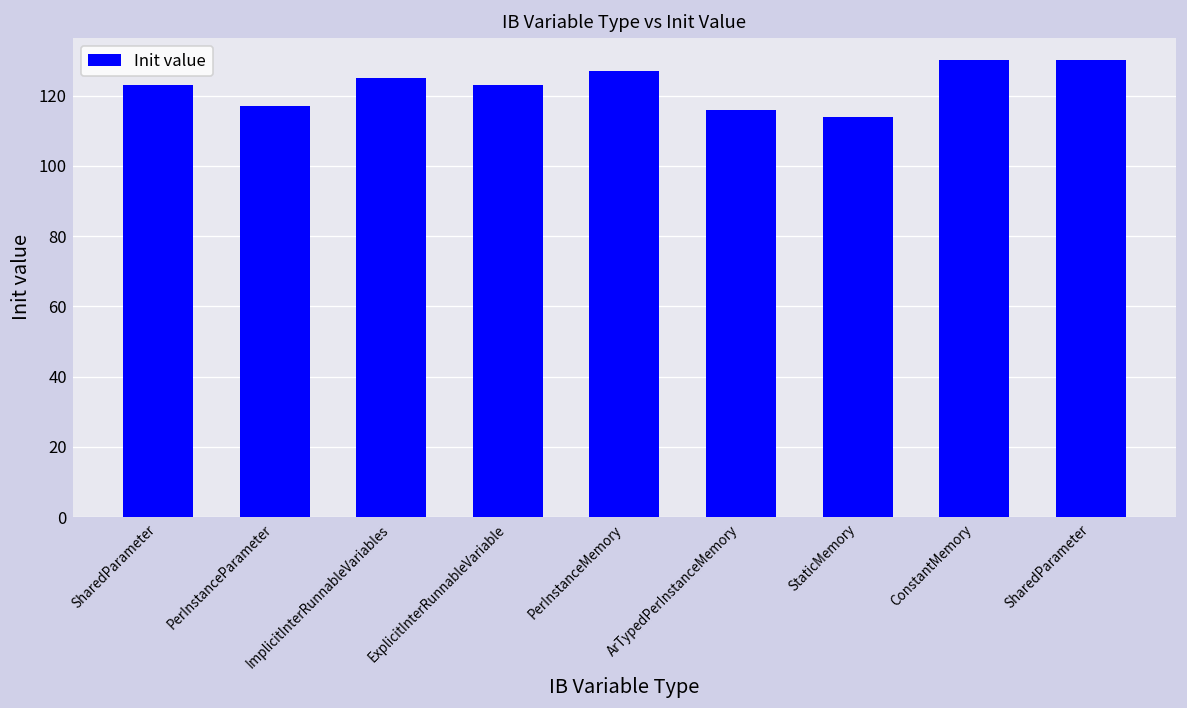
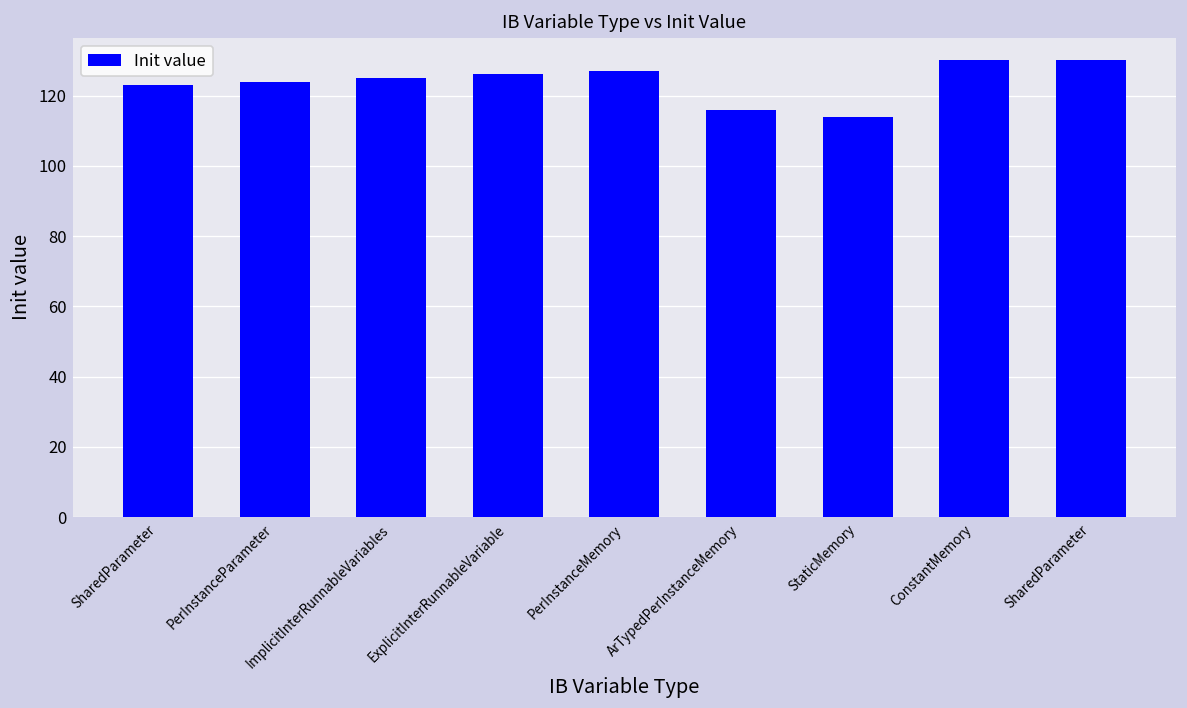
PerInstanceParameter: 117 -> 124
ExplicitInterRunnableVariable: 123 -> 126
